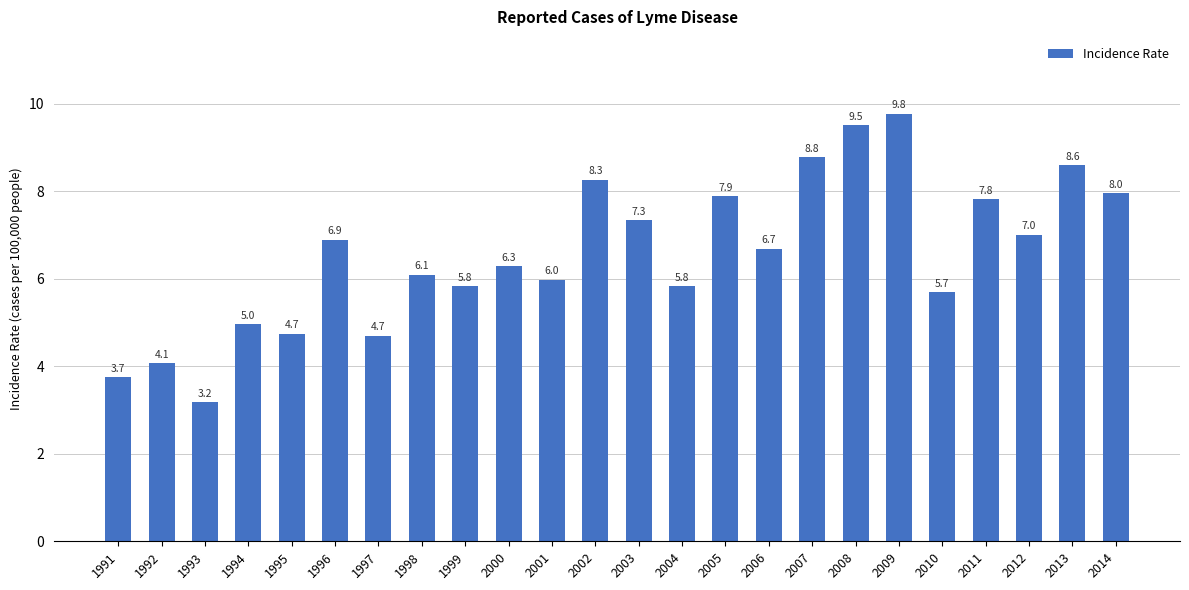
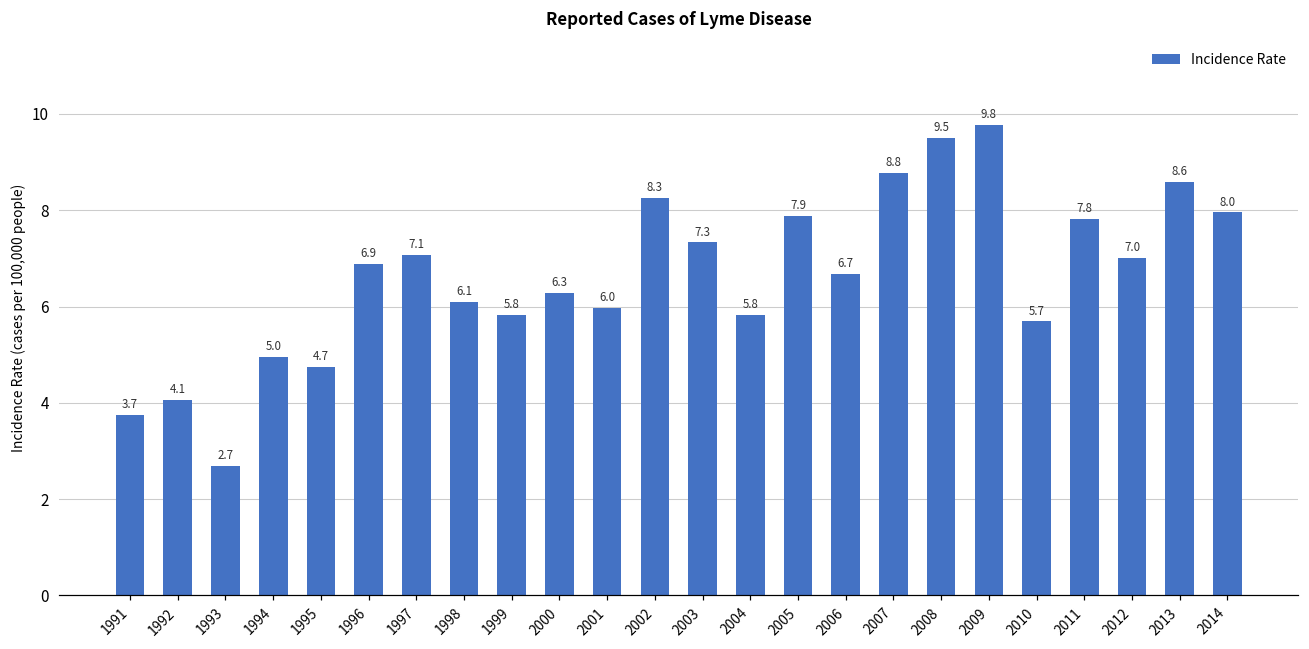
1993: 3.2 -> 2.7
1997: 4.7 -> 7.1
